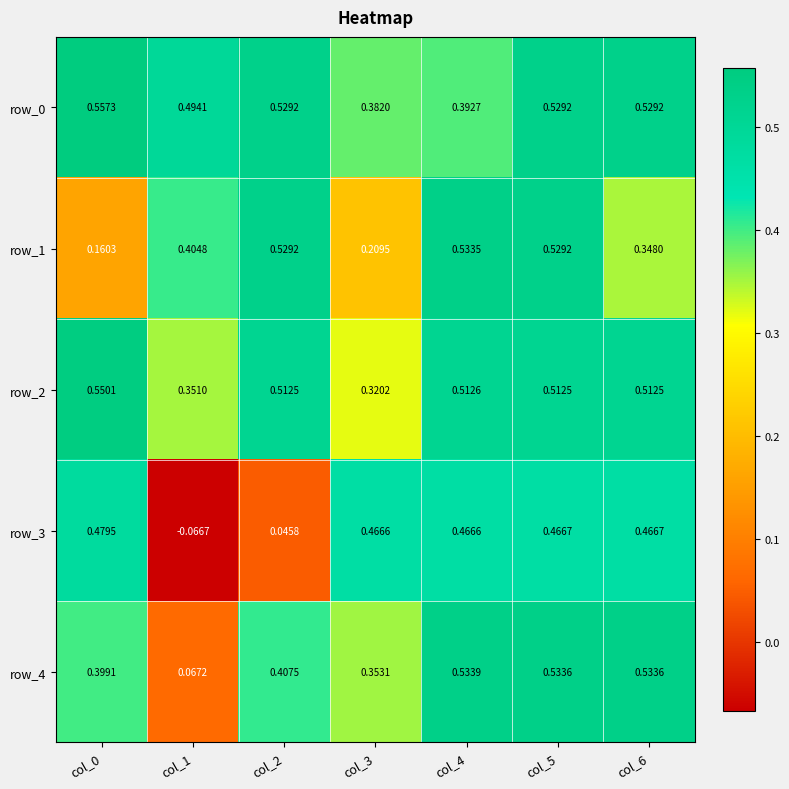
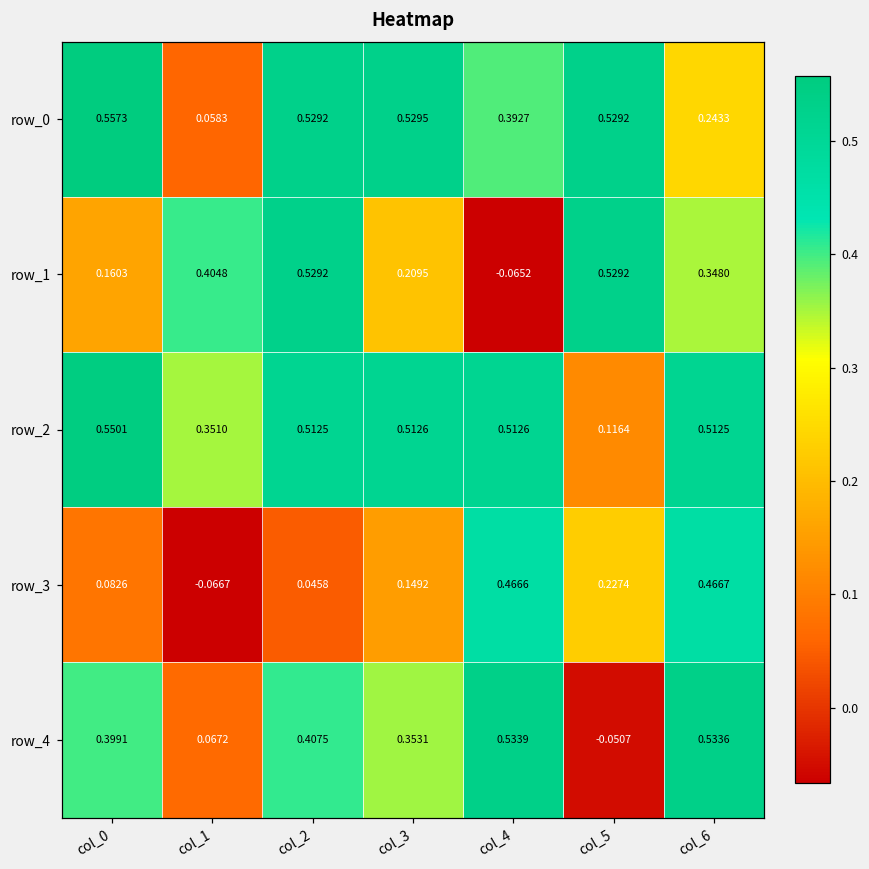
row_0, col_1: 0.4941 -> 0.0583
row_0, col_3: 0.3820 -> 0.5295
row_0, col_6: 0.5292 -> 0.2433
row_1, col_4: 0.5335 -> -0.0652
row_2, col_3: 0.3202 -> 0.5126
row_2, col_5: 0.5125 -> 0.1164
row_3, col_0: 0.4795 -> 0.0826
row_3, col_3: 0.4666 -> 0.1492
row_3, col_5: 0.4667 -> 0.2274
row_4, col_5: 0.5336 -> -0.0507
